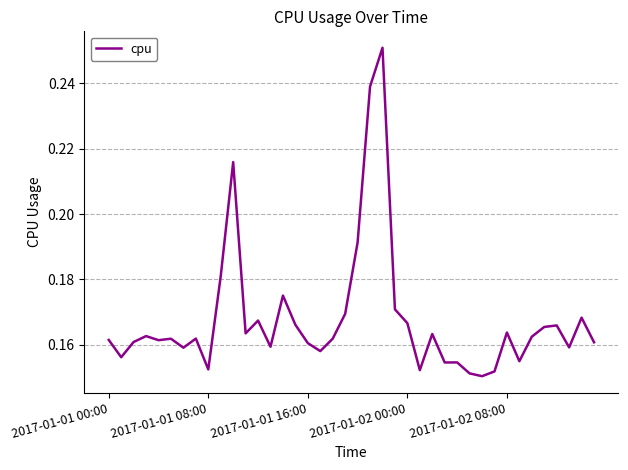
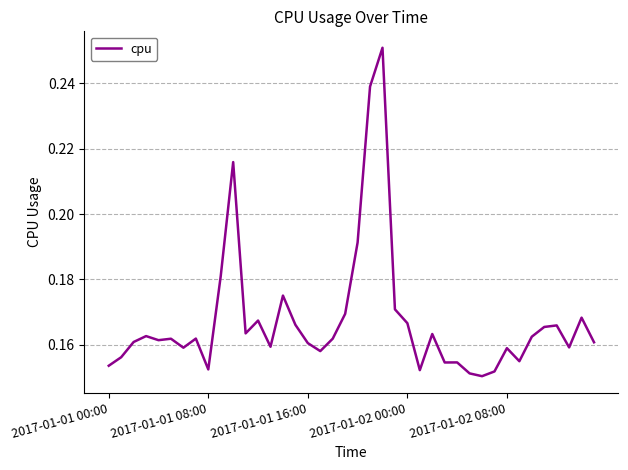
2017-01-01 00:00: 0.161 -> 0.154
2017-01-02 08:00: 0.164 -> 0.159
